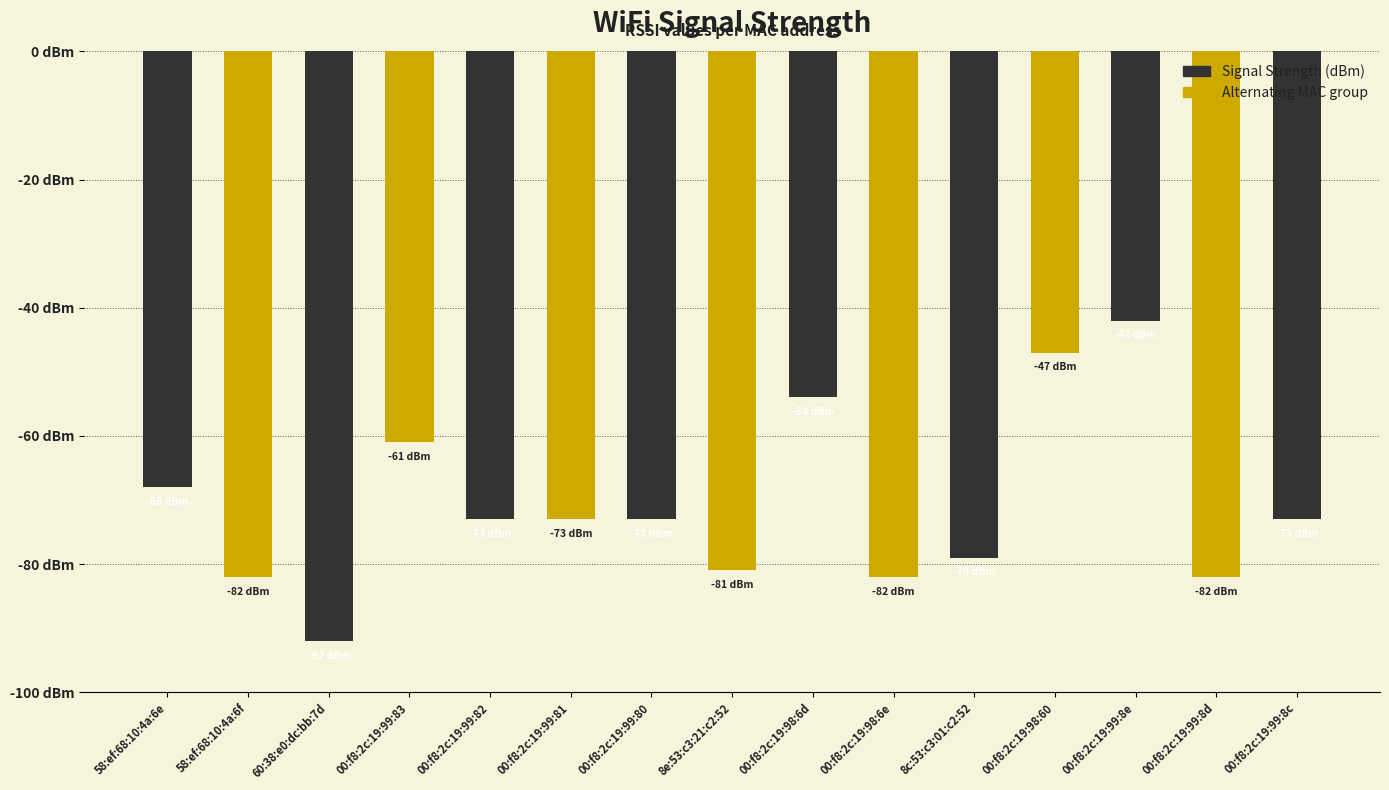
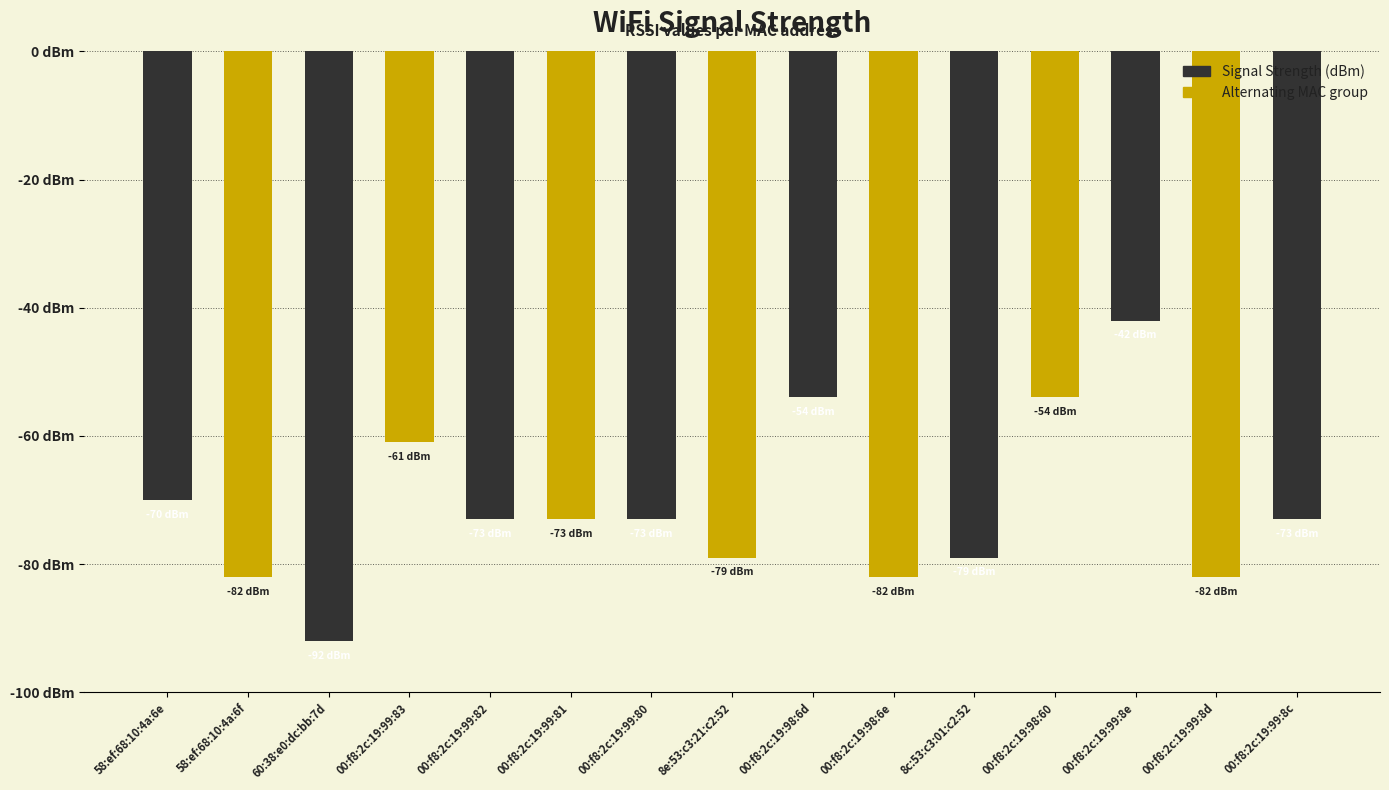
58:ef:68:10:4a:6e: -68 dBm -> -70 dBm
8e:53:c3:21:c2:52: -81 -> -79
00:f8:2c:19:98:60: -47 -> -54
